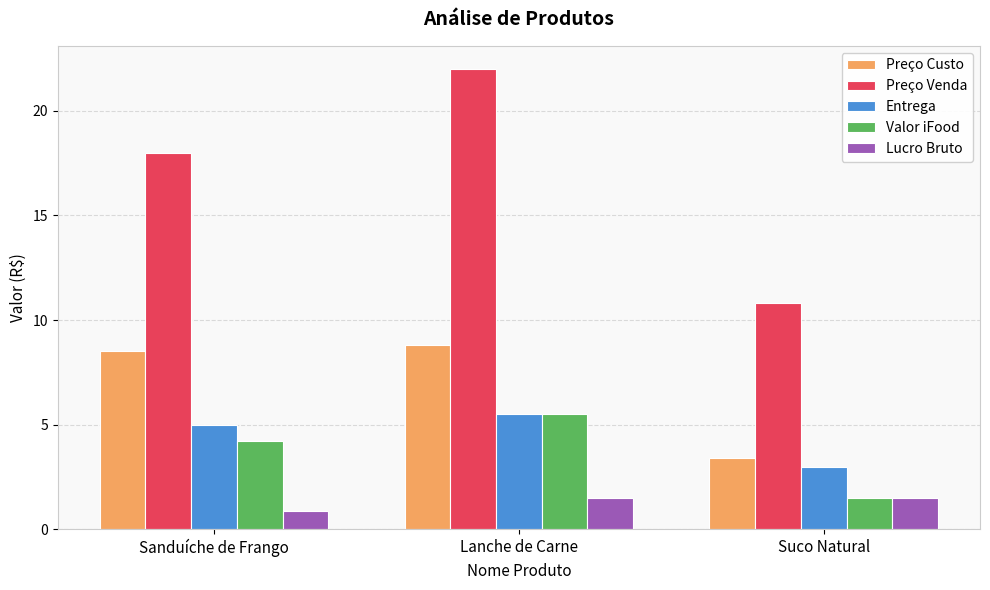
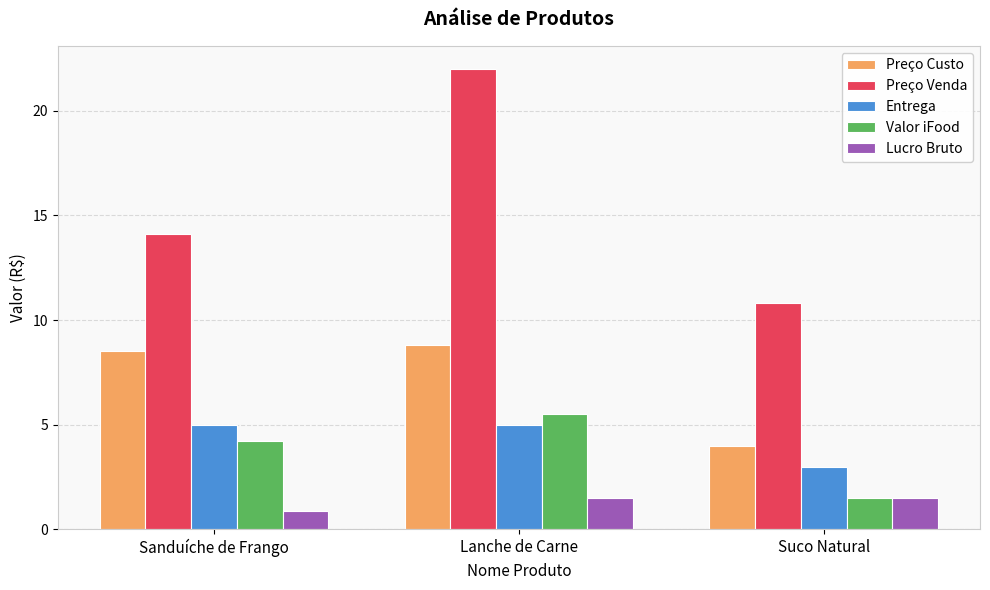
Preço Venda, Sanduíche de Frango: 18.0 -> 14.1
Entrega, Lanche de Carne: 5.5 -> 5.0
Preço Custo, Suco Natural: 3.4 -> 4.0
